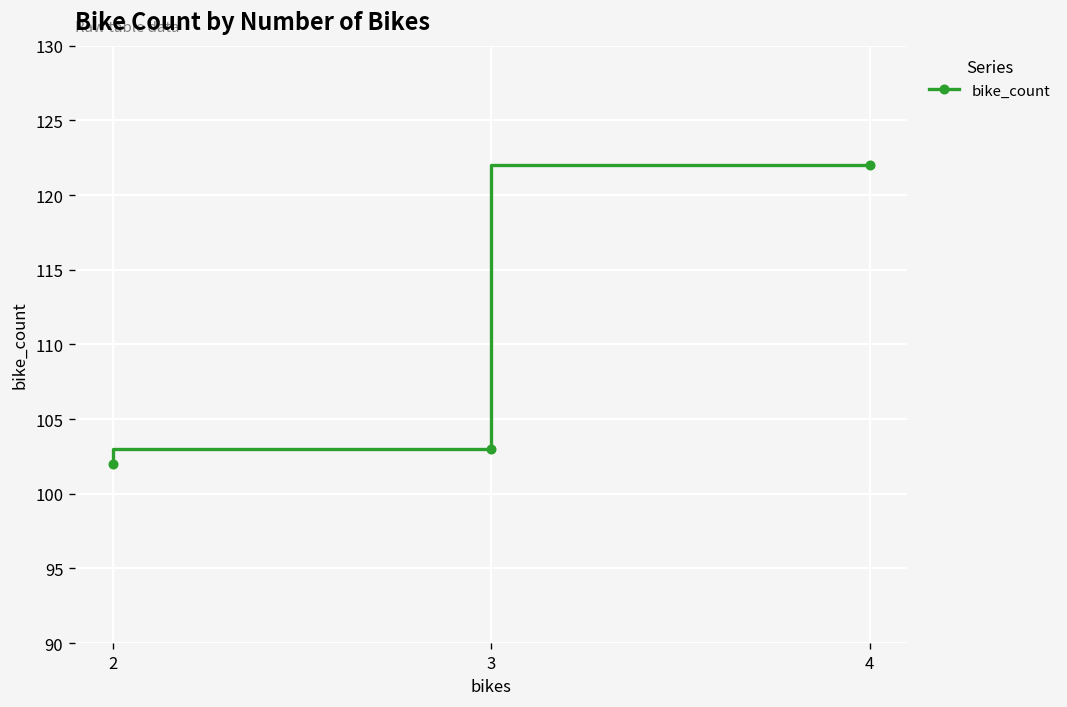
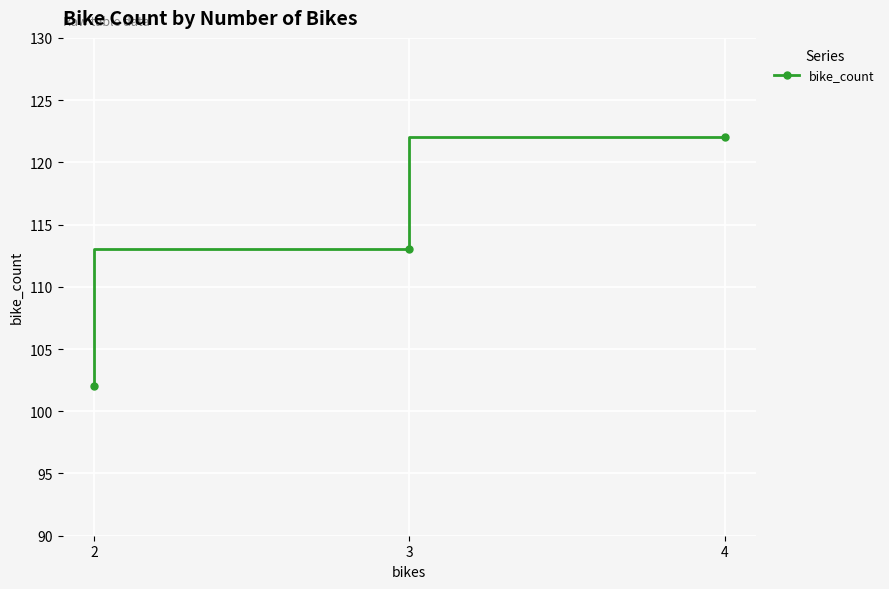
3: 103 -> 113
